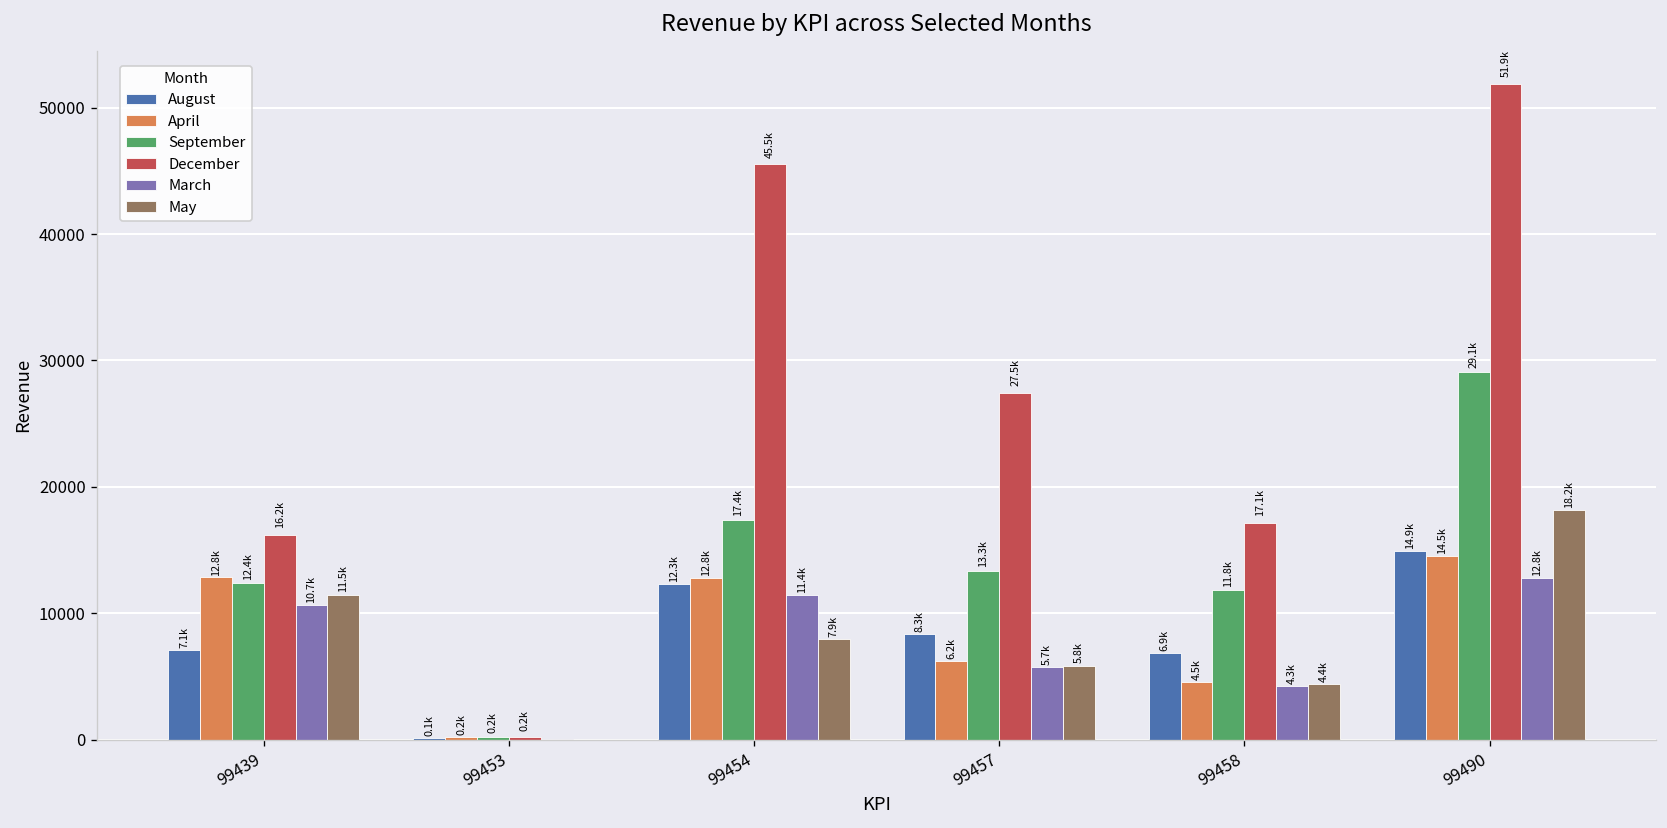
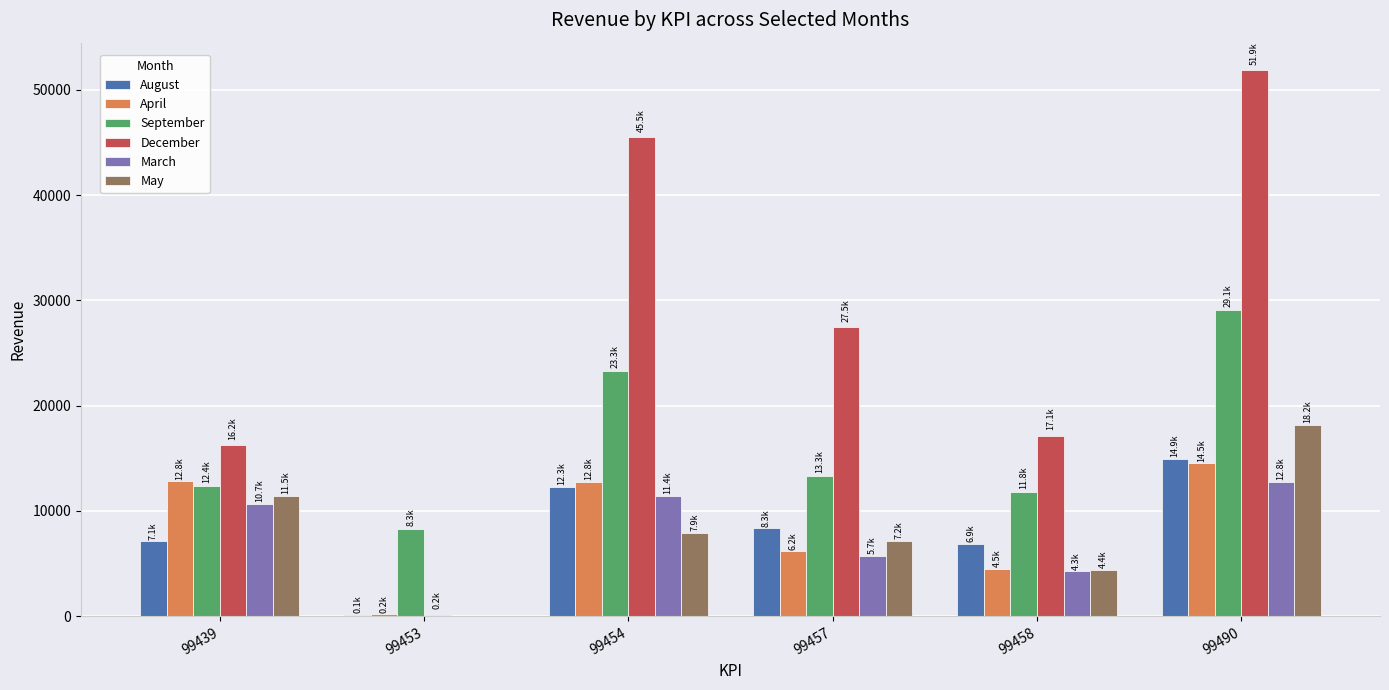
September, 99453: 0.2k -> 8.3k
September, 99454: 17.4k -> 23.3k
May, 99457: 5.8k -> 7.2k
